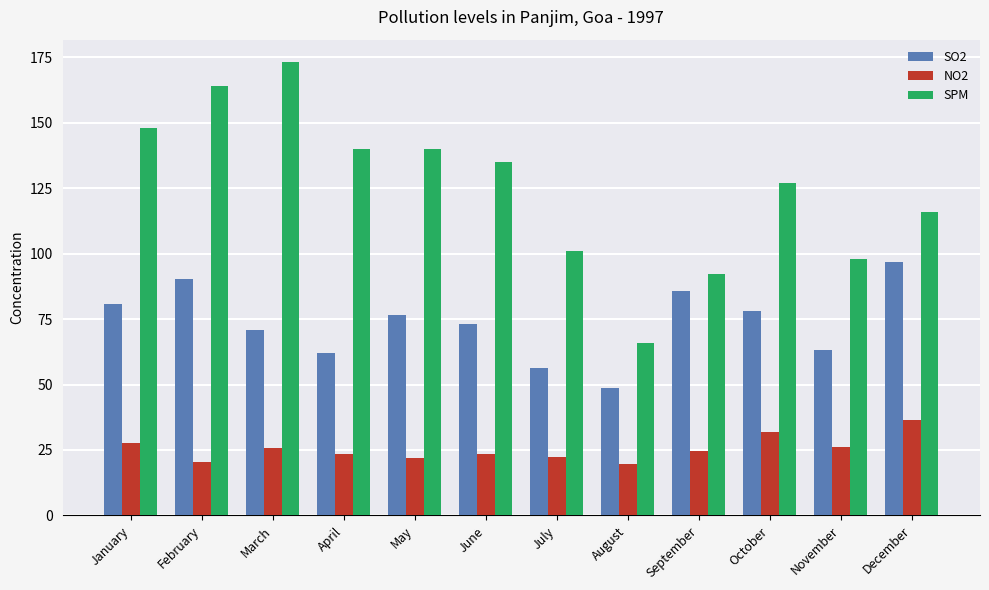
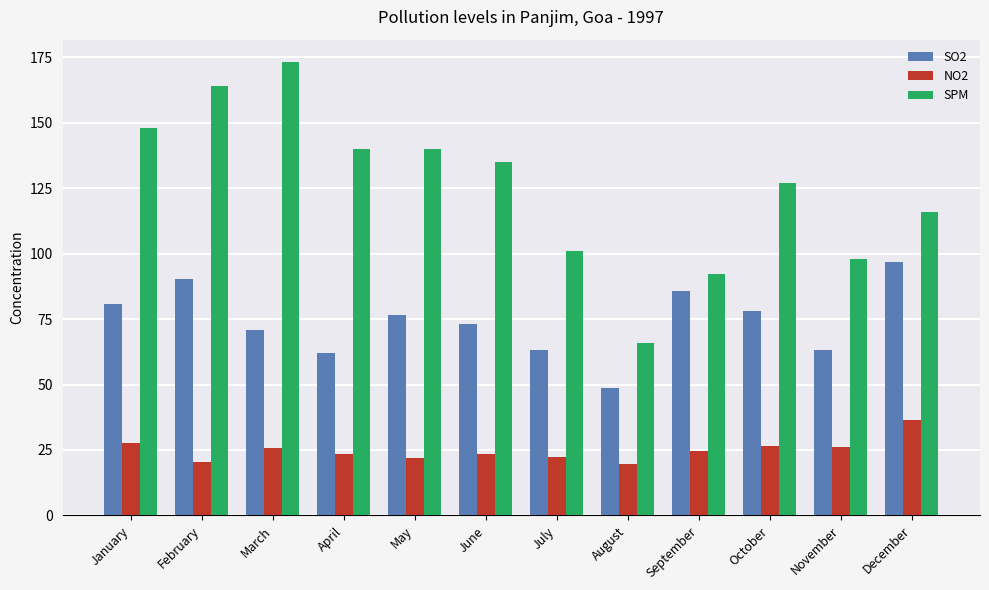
SO2, July: 56 -> 63
NO2, October: 32 -> 27
